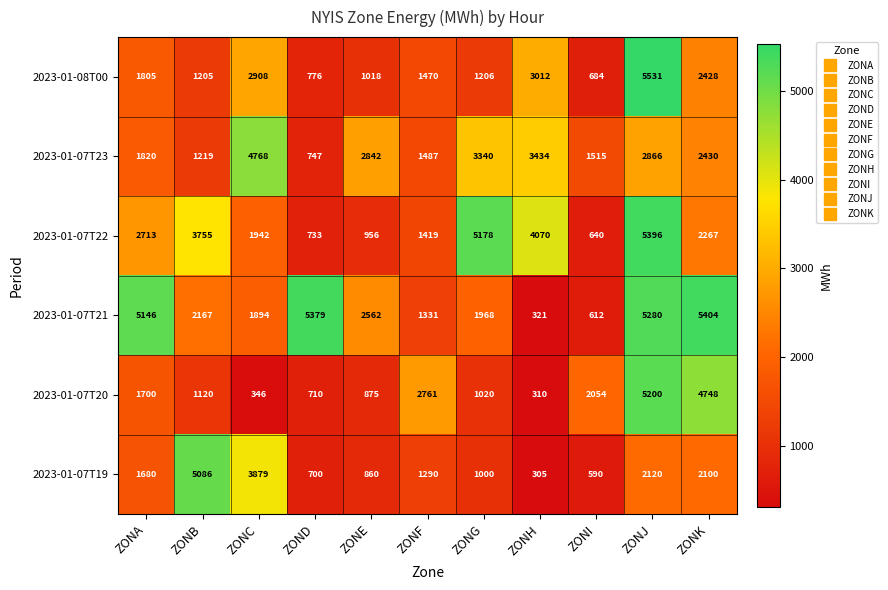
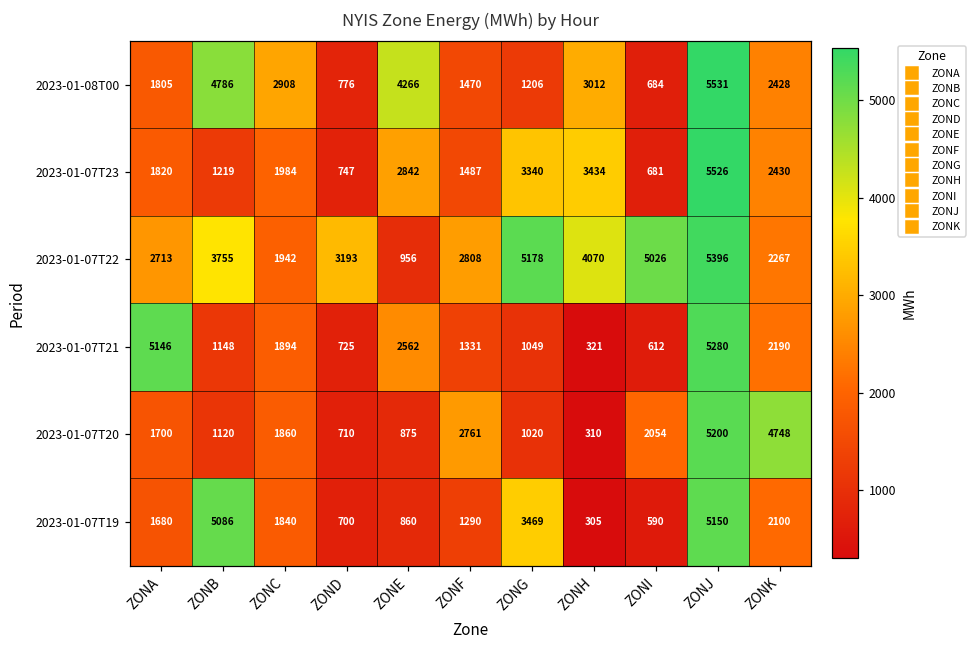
2023-01-08T00, ZONB: 1205 -> 4786
2023-01-08T00, ZONE: 1018 -> 4266
2023-01-07T23, ZONC: 4768 -> 1984
2023-01-07T23, ZONI: 1515 -> 681
2023-01-07T23, ZONJ: 2866 -> 5526
2023-01-07T22, ZOND: 733 -> 3193
2023-01-07T22, ZONF: 1419 -> 2808
2023-01-07T22, ZONI: 640 -> 5026
2023-01-07T21, ZONB: 2167 -> 1148
2023-01-07T21, ZOND: 5379 -> 725
2023-01-07T21, ZONG: 1968 -> 1049
2023-01-07T21, ZONK: 5404 -> 2190
2023-01-07T20, ZONC: 346 -> 1860
2023-01-07T19, ZONC: 3879 -> 1840
2023-01-07T19, ZONG: 1000 -> 3469
2023-01-07T19, ZONJ: 2120 -> 5150
